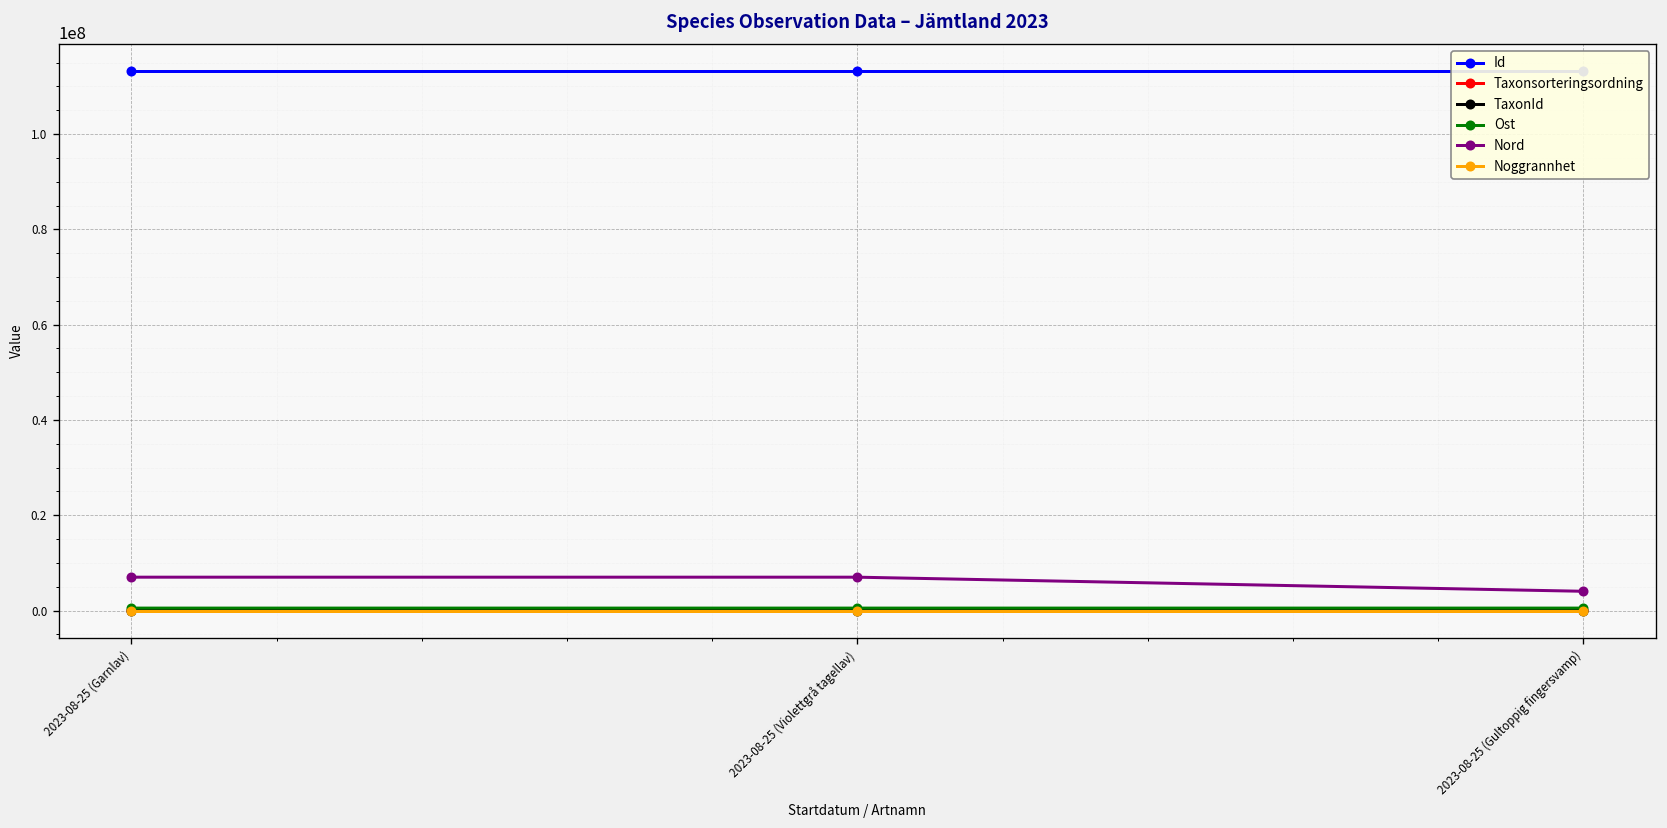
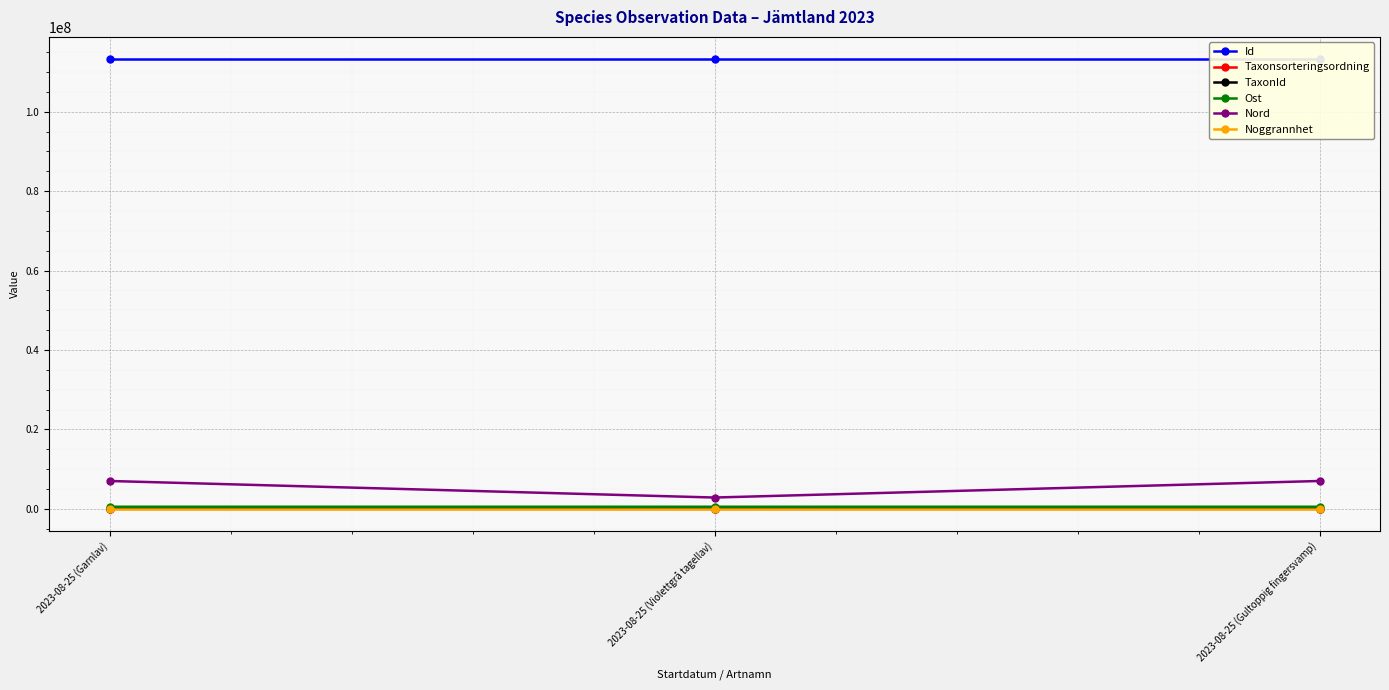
Nord, 2023-08-25 (Violettgrå tagellav): 7000000 -> 3000000
Nord, 2023-08-25 (Gultoppig fingersvamp): 4000000 -> 7000000
